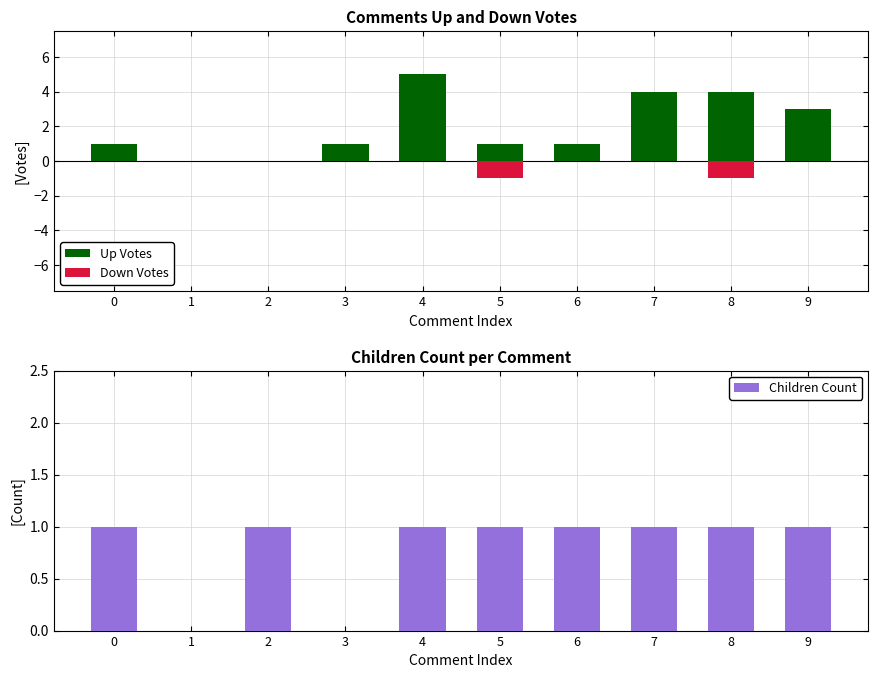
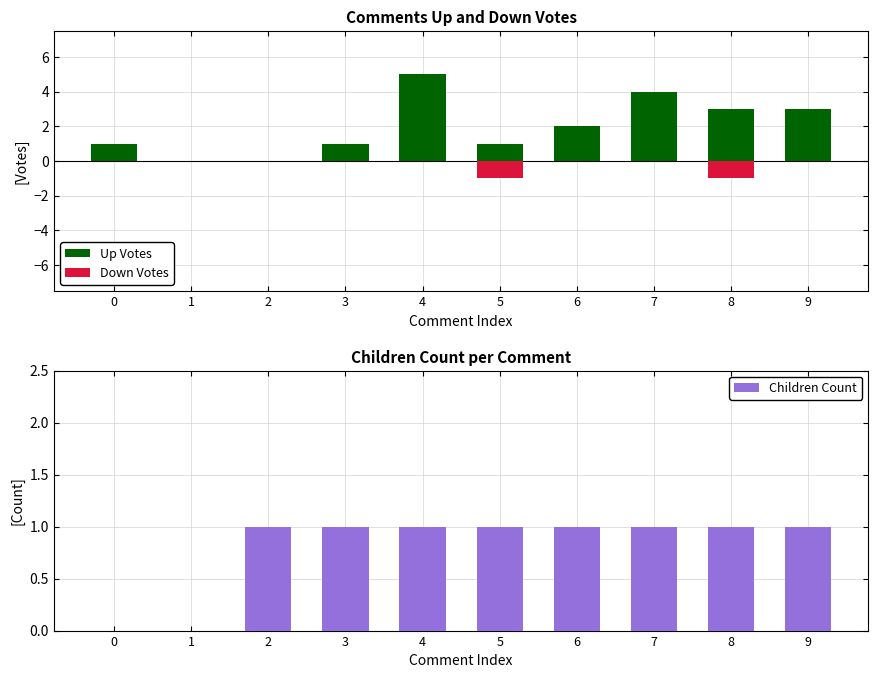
Comments Up and Down Votes, Up Votes, 6: 1 -> 2
Comments Up and Down Votes, Up Votes, 8: 4 -> 3
Children Count per Comment, 0: 1 -> 0
Children Count per Comment, 3: 0 -> 1
